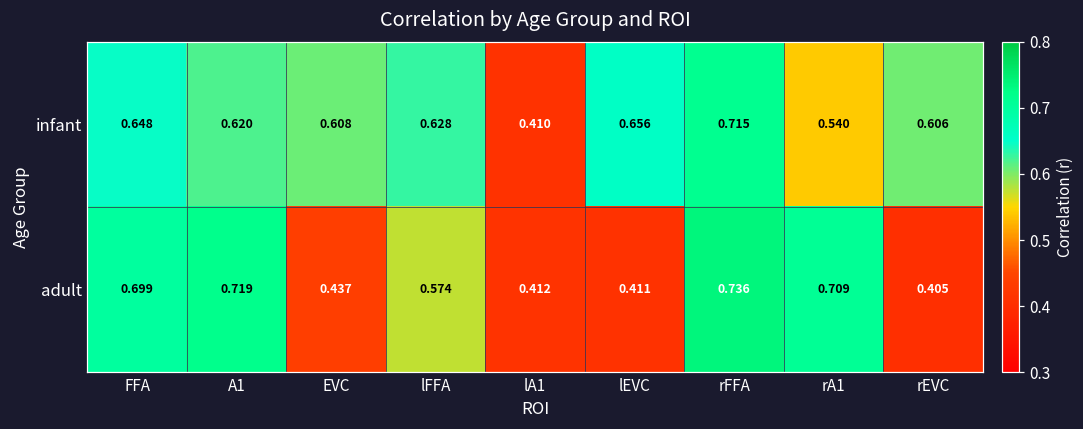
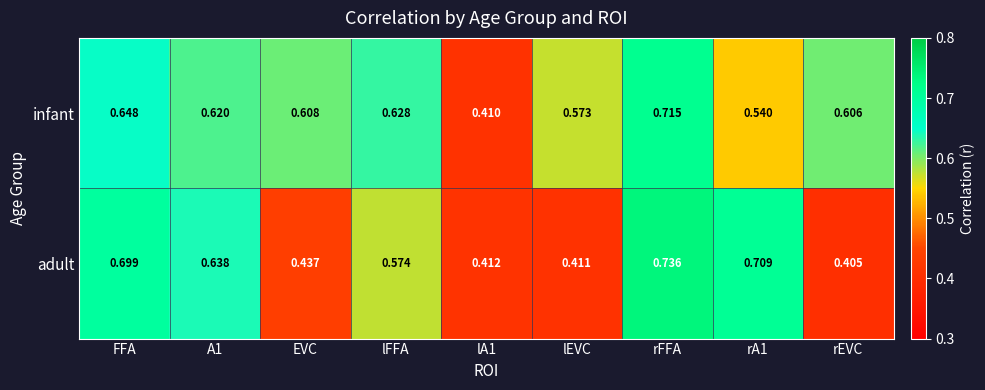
infant, lEVC: 0.656 -> 0.573
adult, A1: 0.719 -> 0.638
